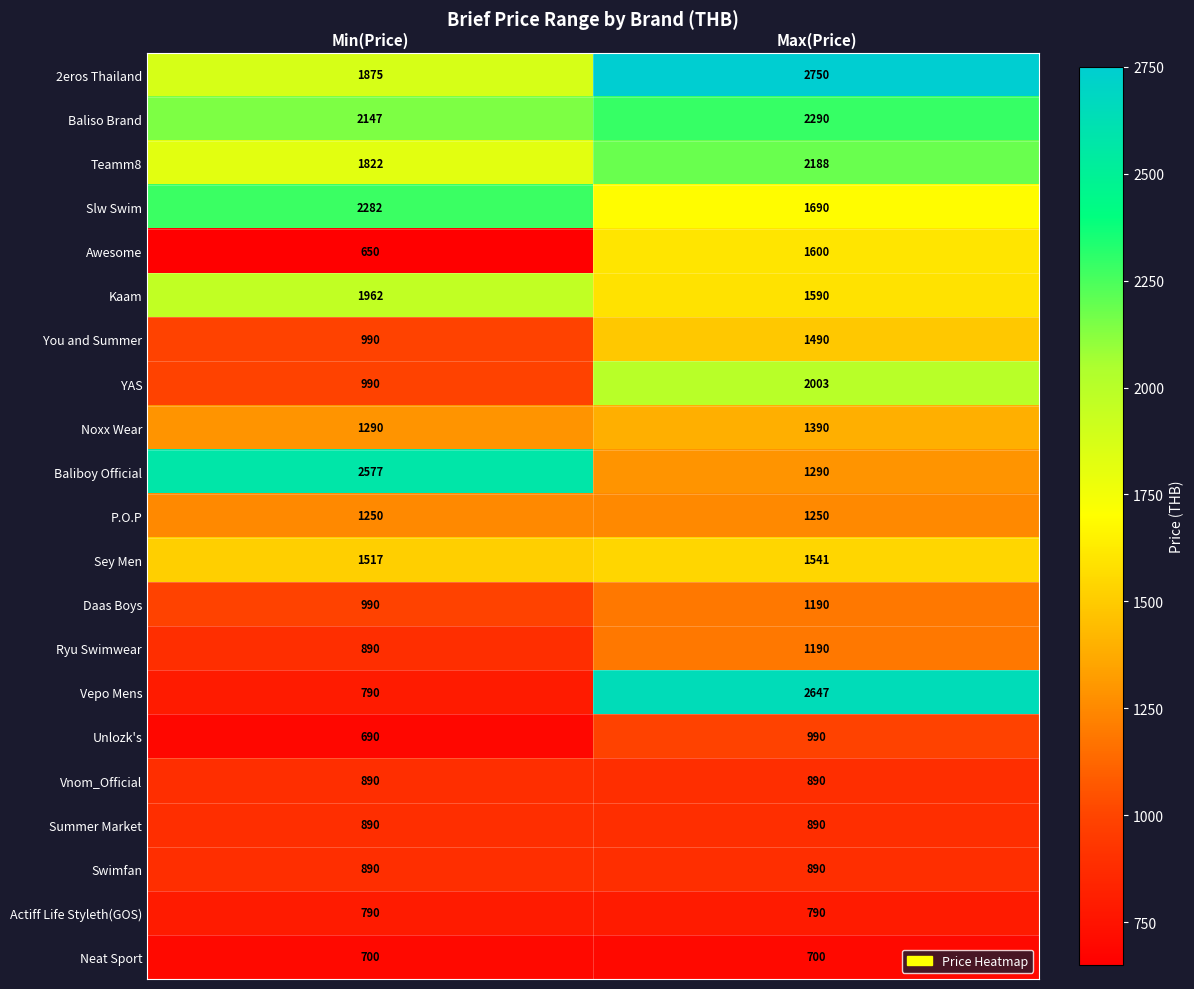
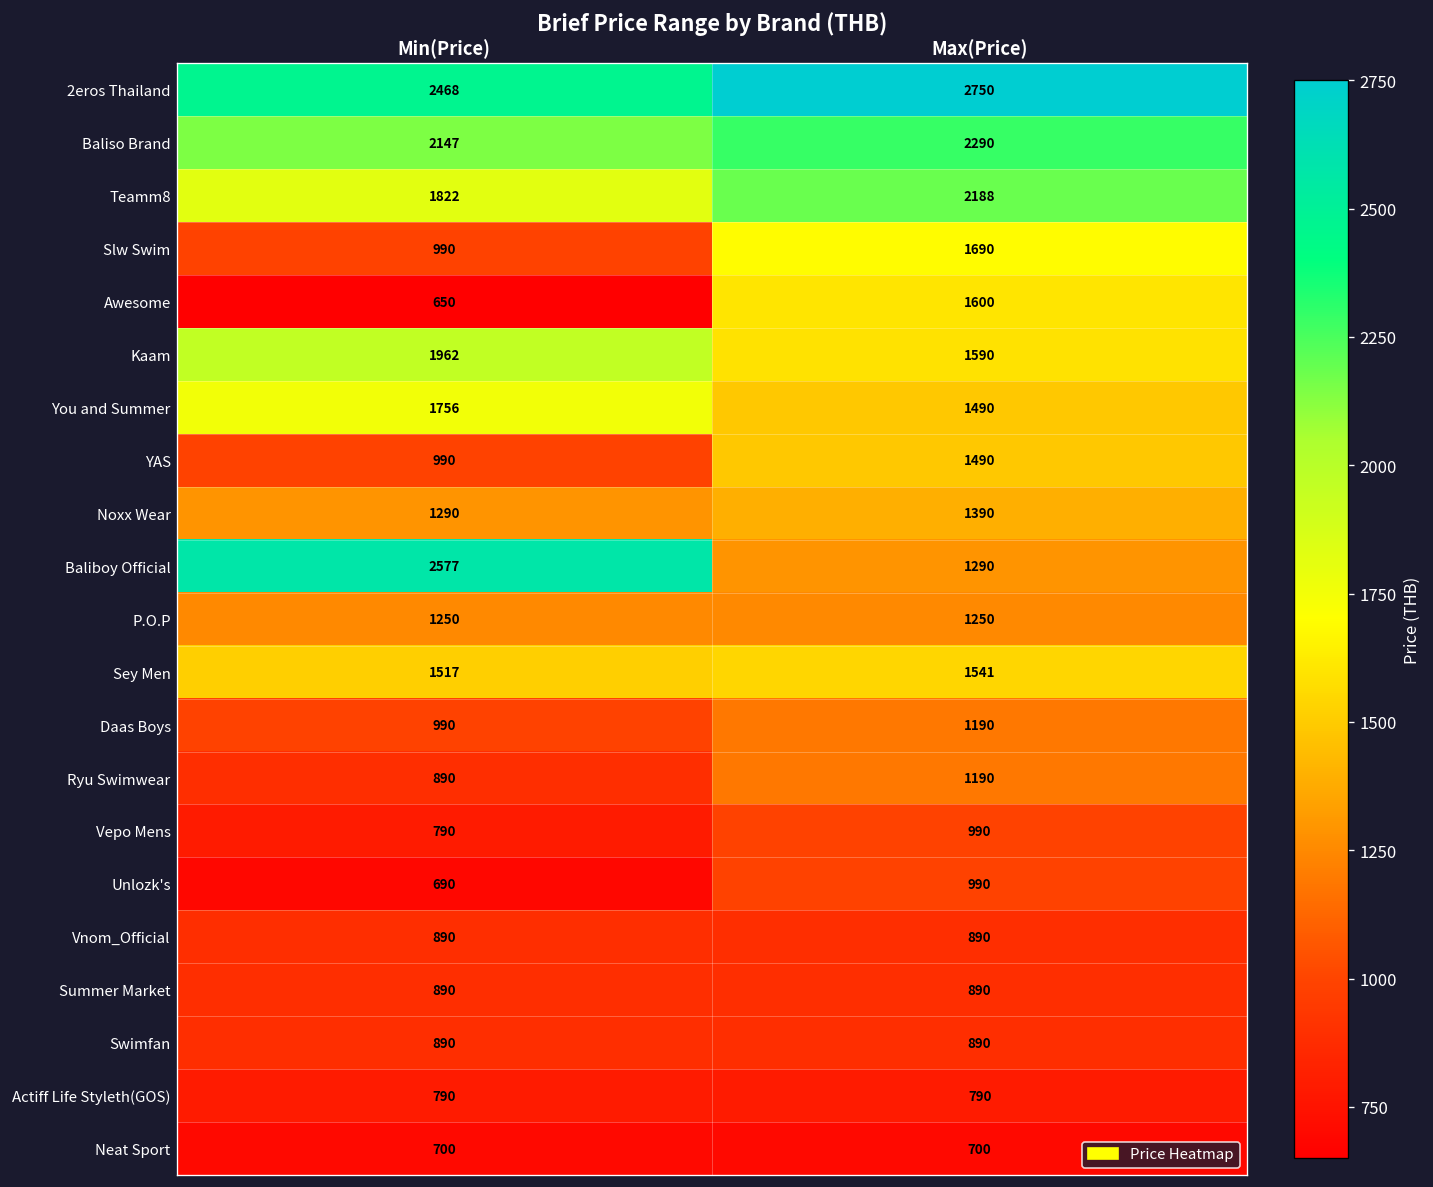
2eros Thailand, Min(Price): 1875 -> 2468
Slw Swim, Min(Price): 2282 -> 990
You and Summer, Min(Price): 990 -> 1756
YAS, Max(Price): 2003 -> 1490
Vepo Mens, Max(Price): 2647 -> 990
